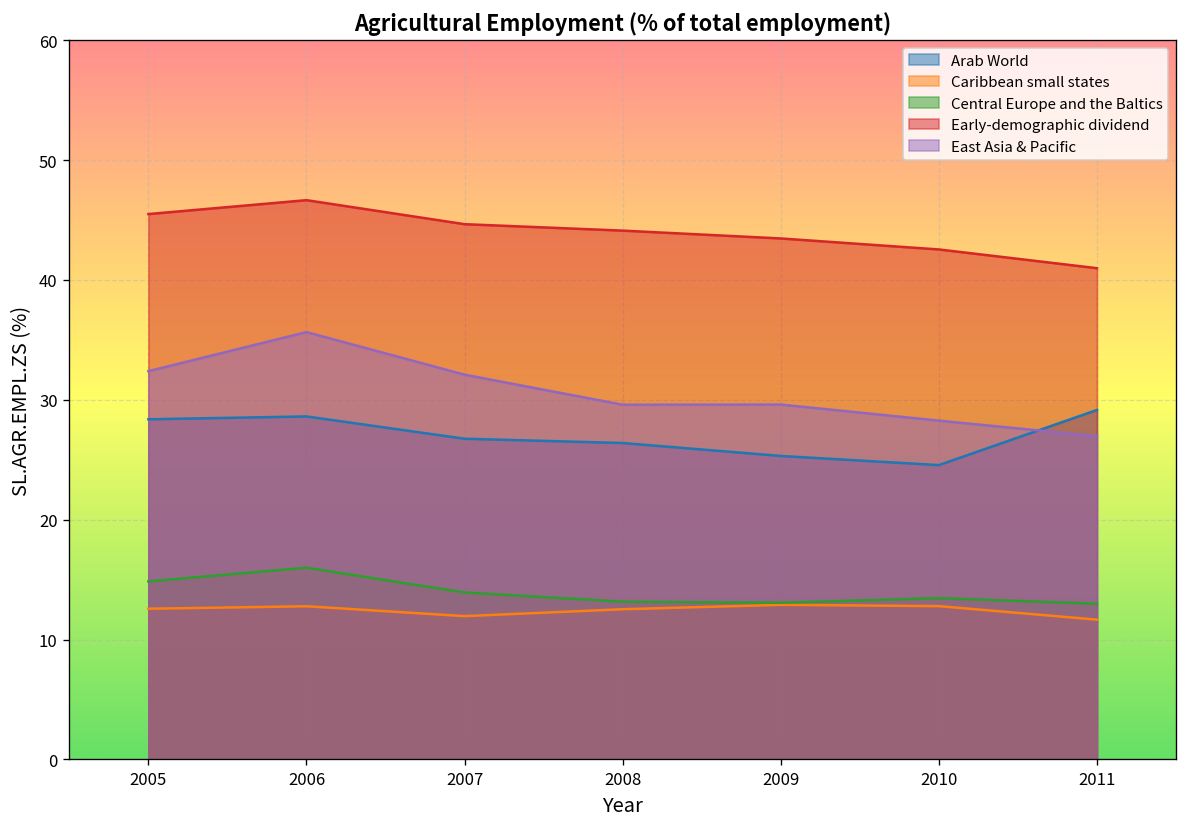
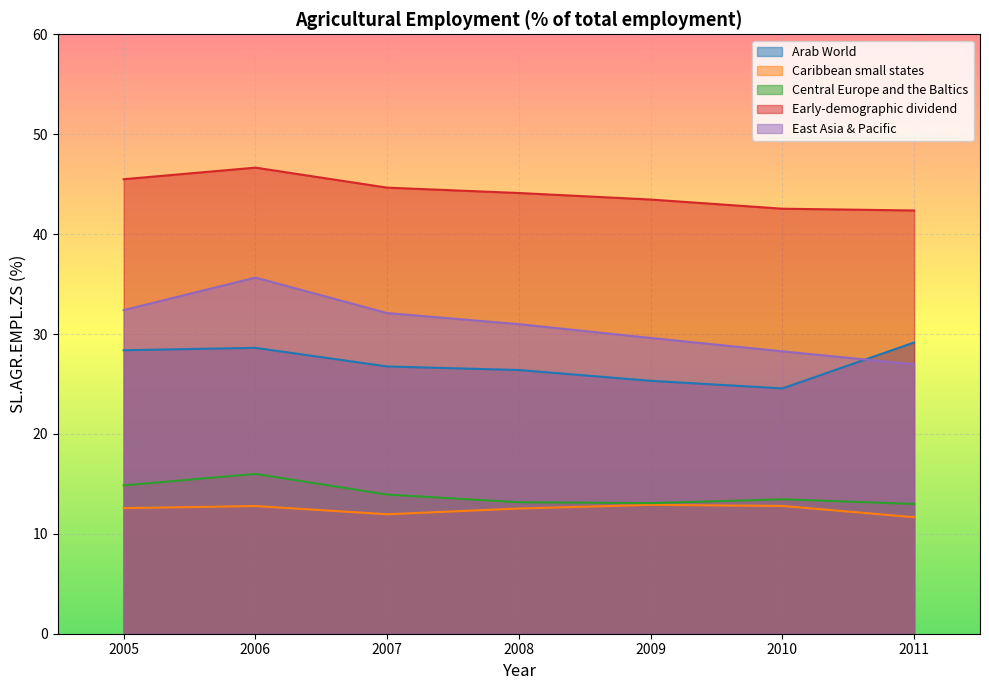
East Asia & Pacific, 2008: 30 -> 31
Early-demographic dividend, 2011: 41 -> 42
